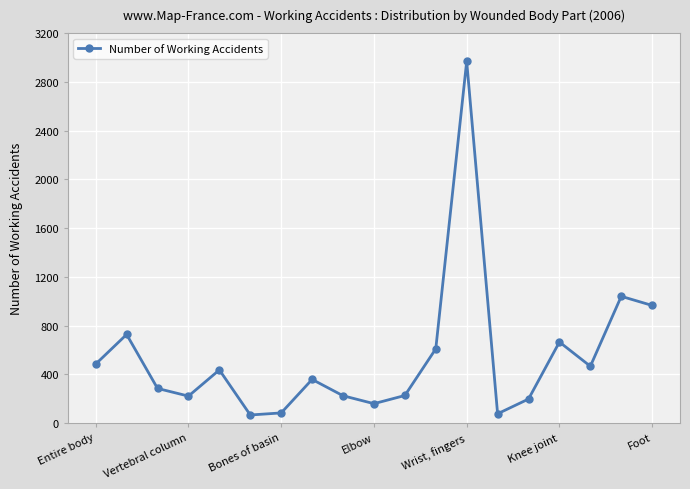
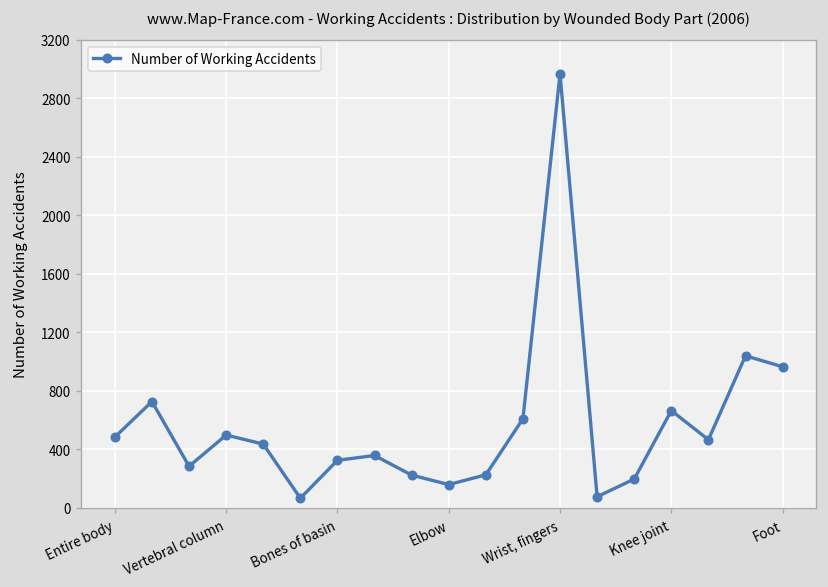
Vertebral column: 220 -> 500
Bones of basin: 80 -> 330
